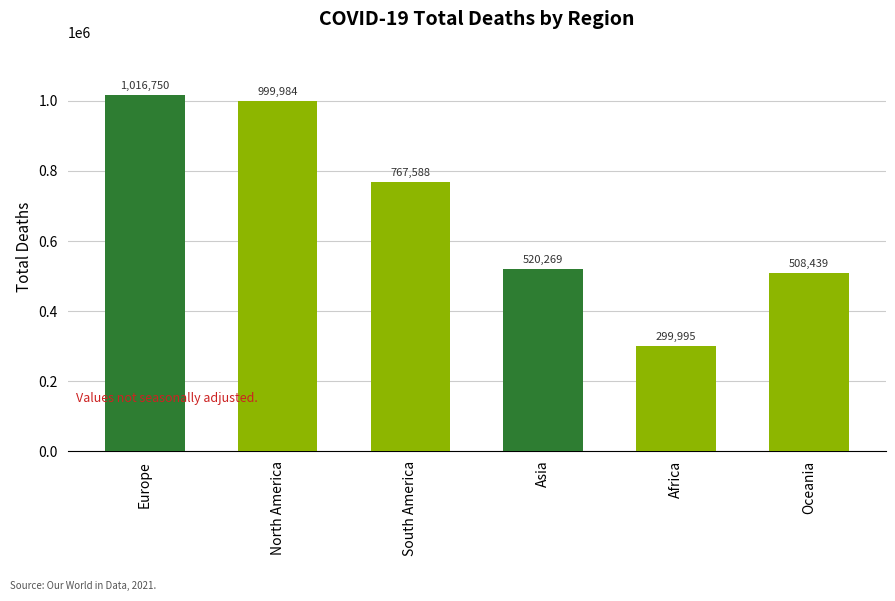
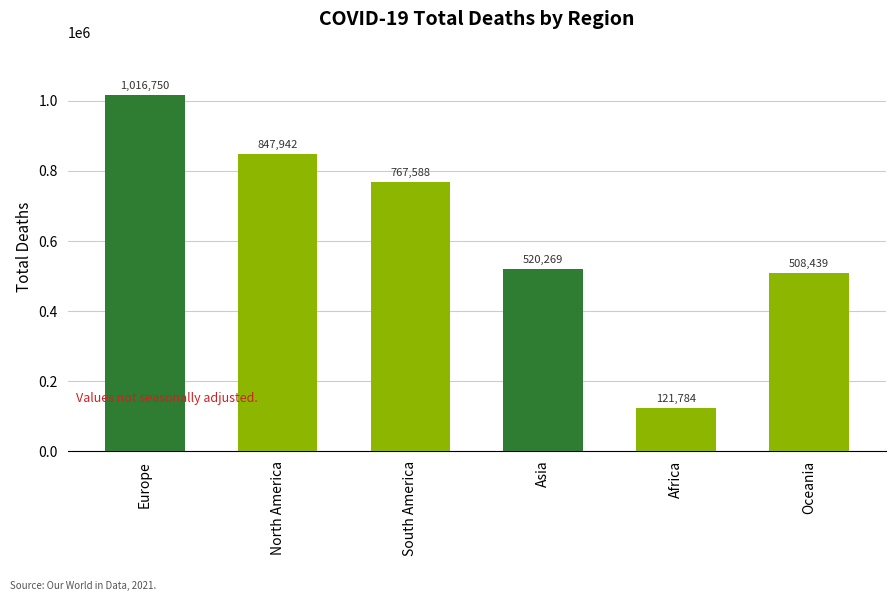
North America: 999,984 -> 847,942
Africa: 299,995 -> 121,784
